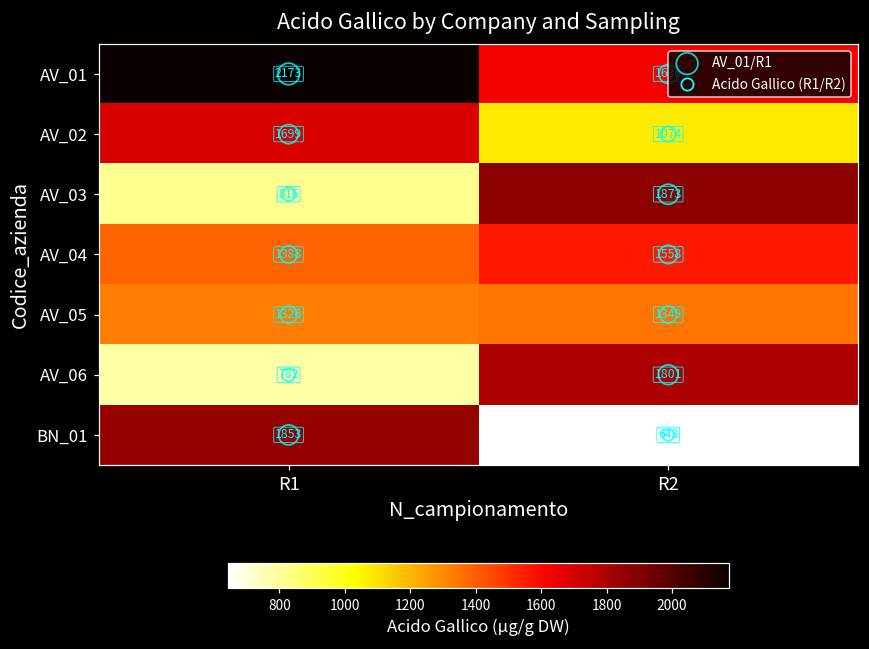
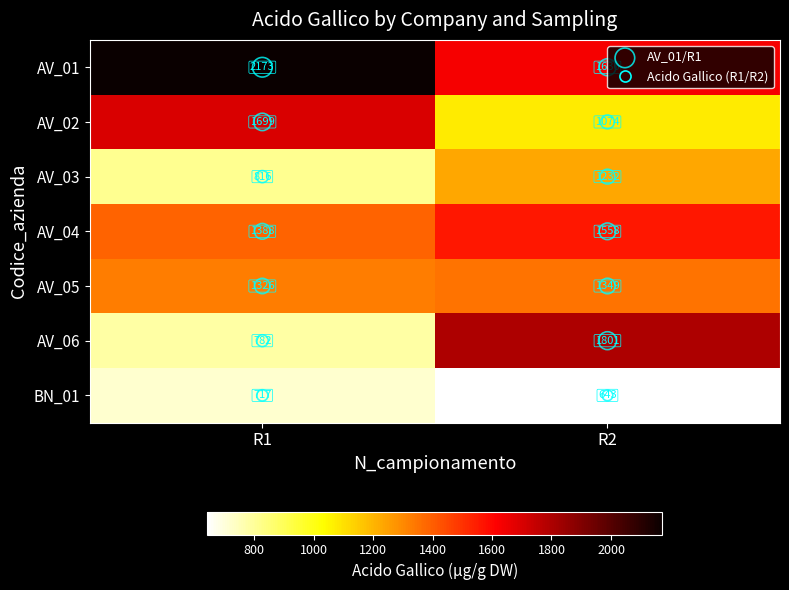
AV_03, R2: 1873 -> 1232
BN_01, R1: 1853 -> 717
